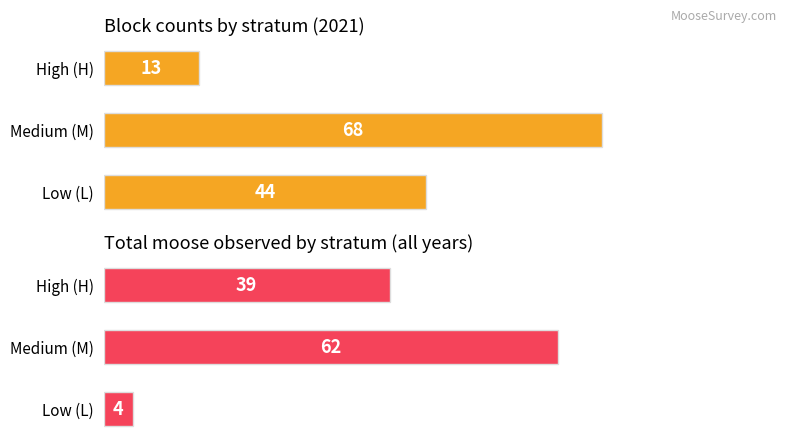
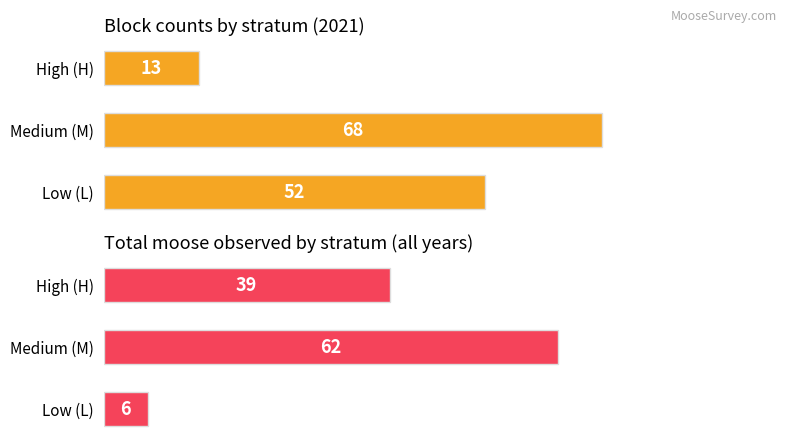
Block counts by stratum (2021), Low (L): 44 -> 52
Total moose observed by stratum (all years), Low (L): 4 -> 6
